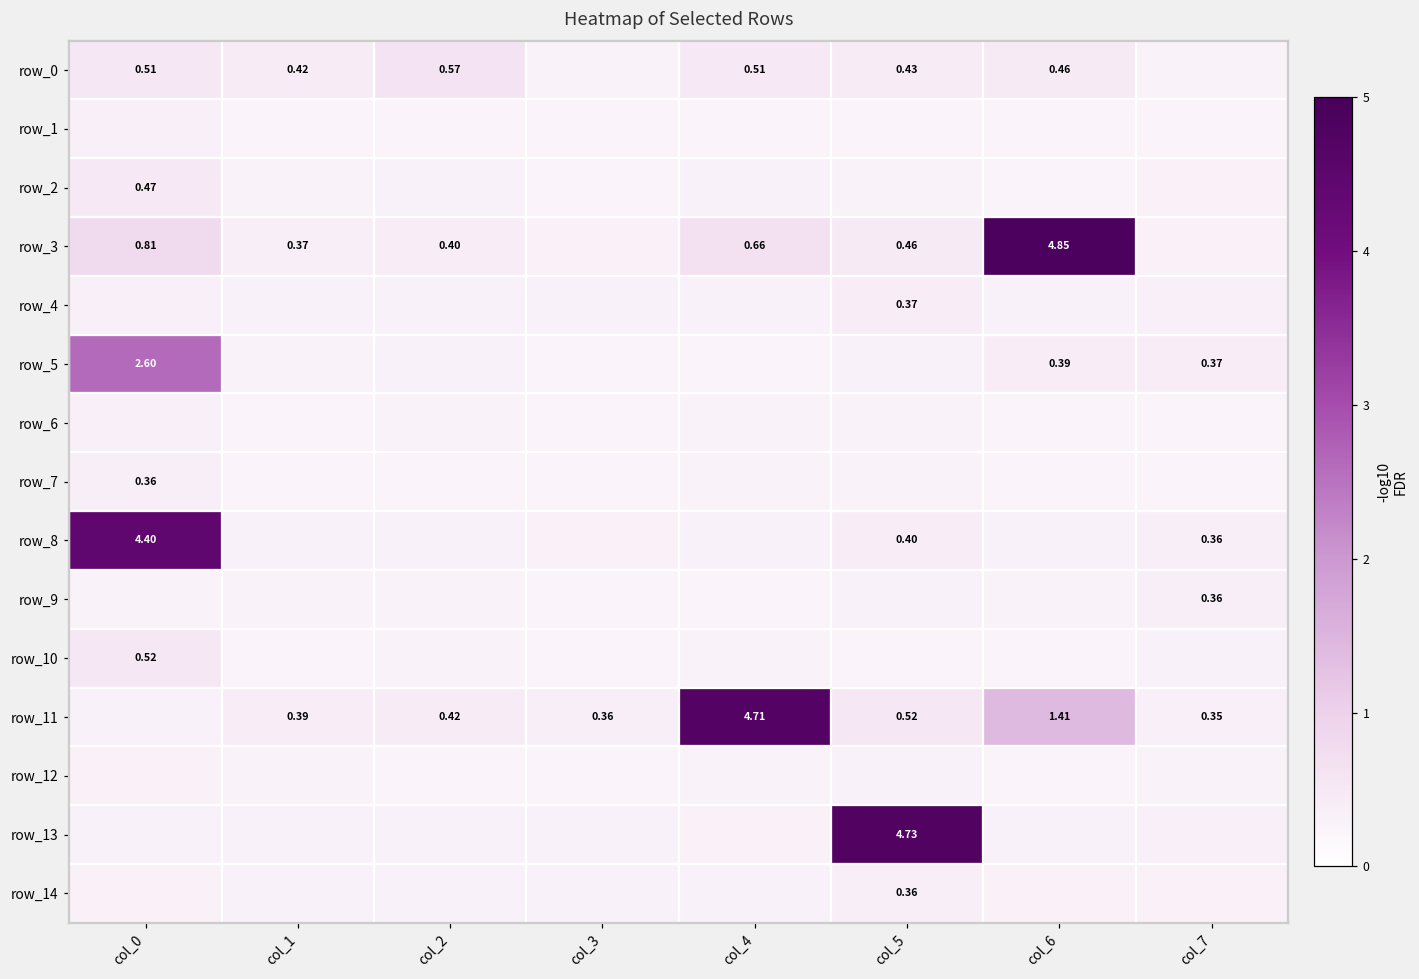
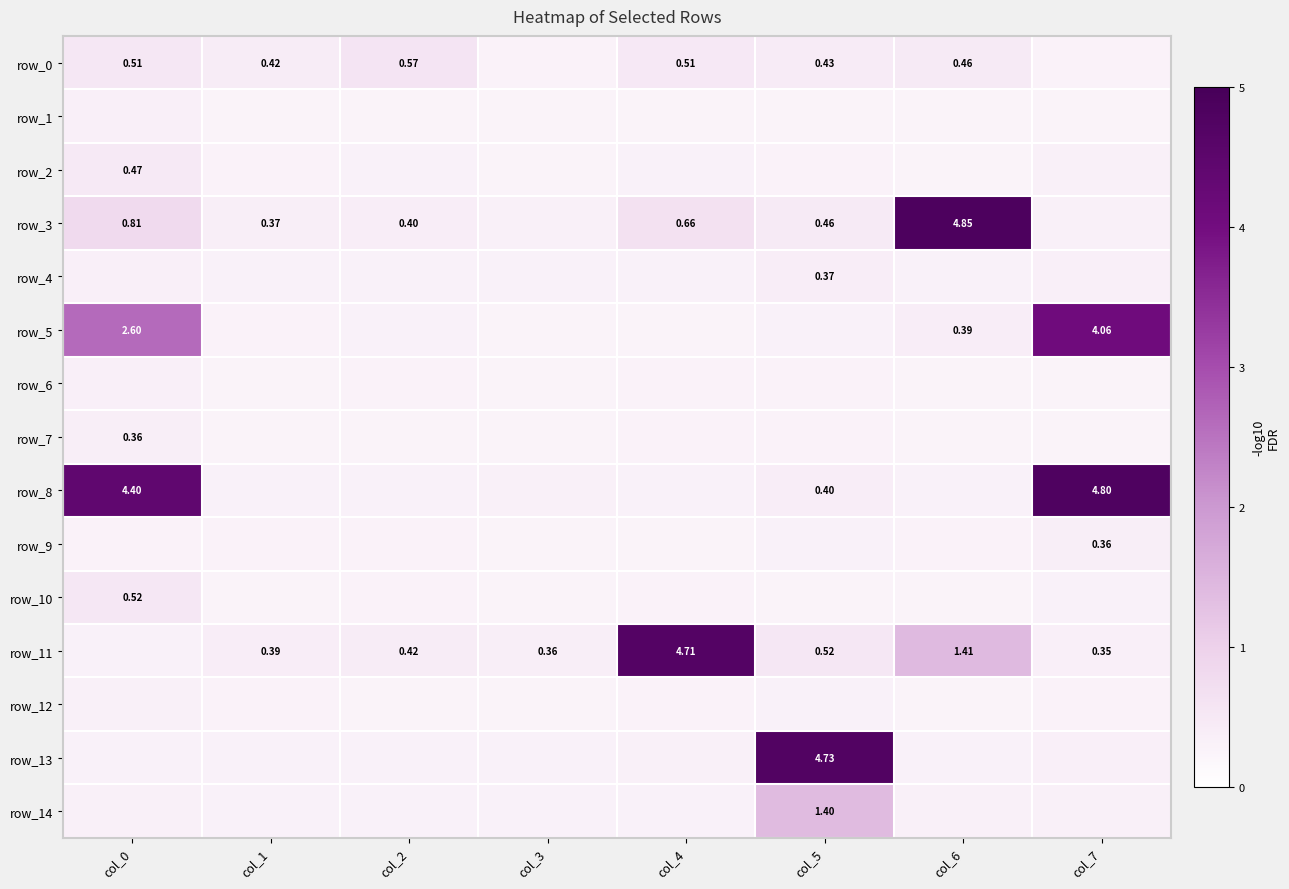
row_5, col_7: 0.37 -> 4.06
row_8, col_7: 0.36 -> 4.80
row_14, col_5: 0.36 -> 1.40
